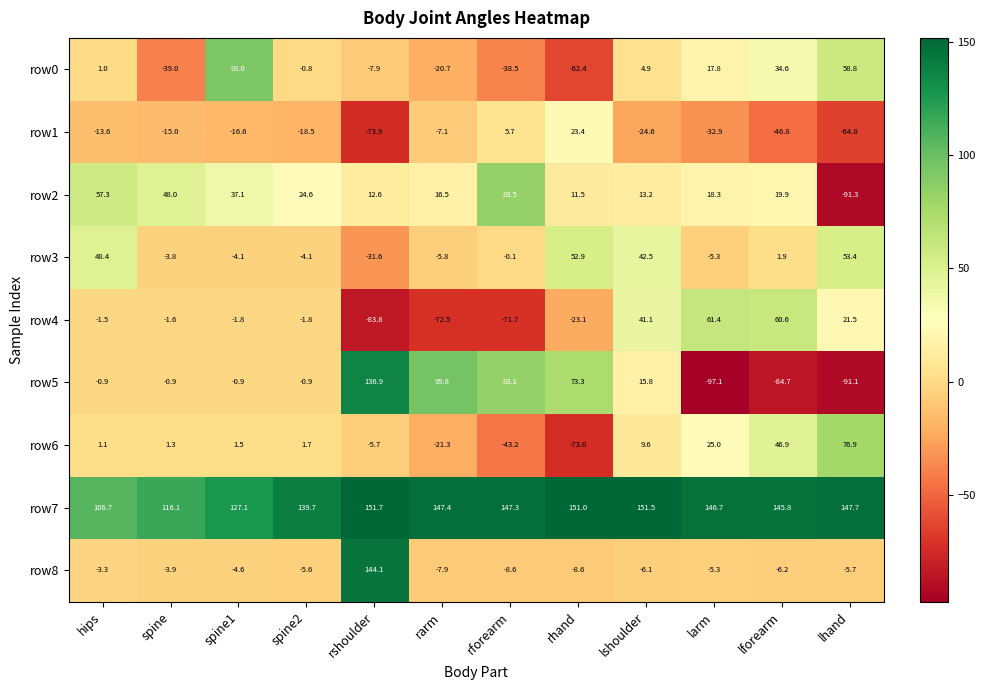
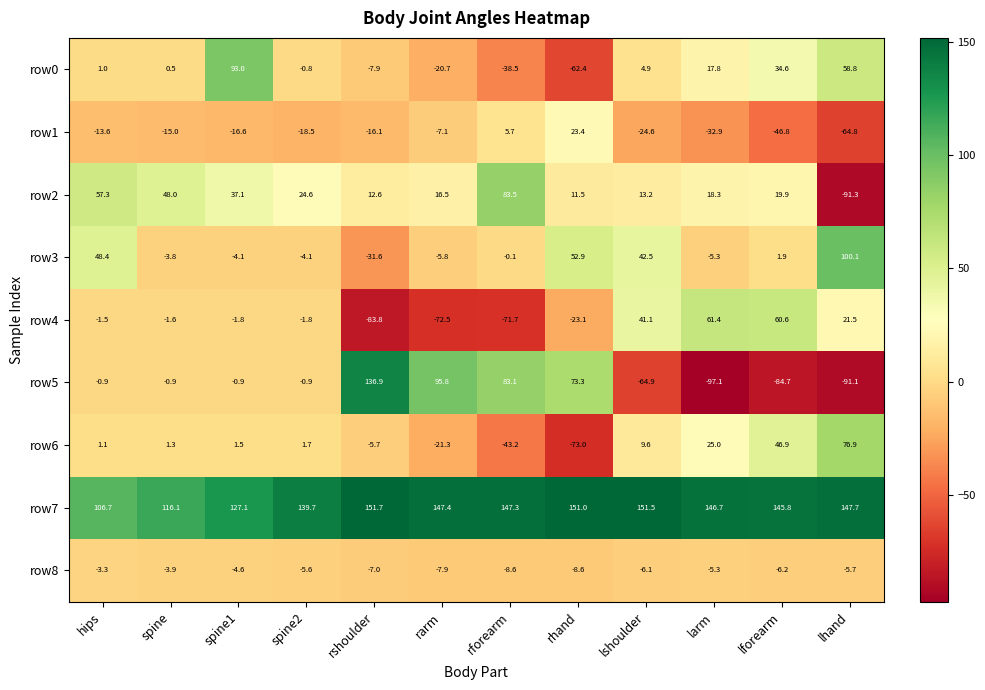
row0, spine: -39.0 -> 0.5
row1, rshoulder: -73.9 -> -16.1
row3, lhand: 53.4 -> 100.1
row5, lshoulder: 15.8 -> -64.9
row8, rshoulder: 144.1 -> -7.0
